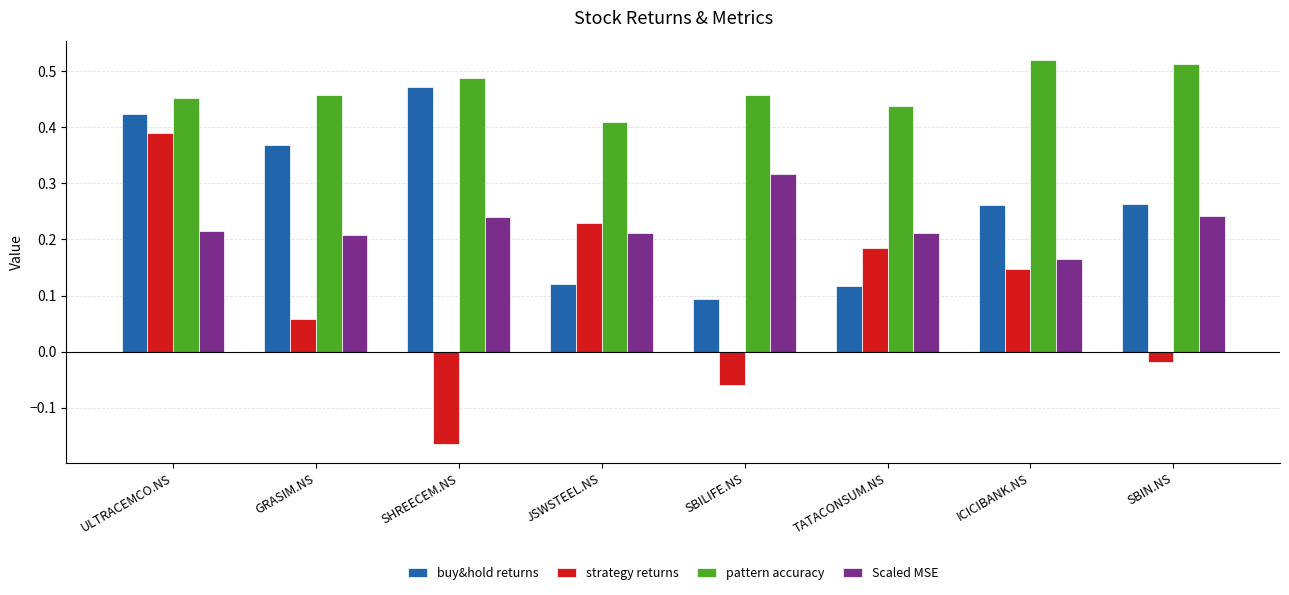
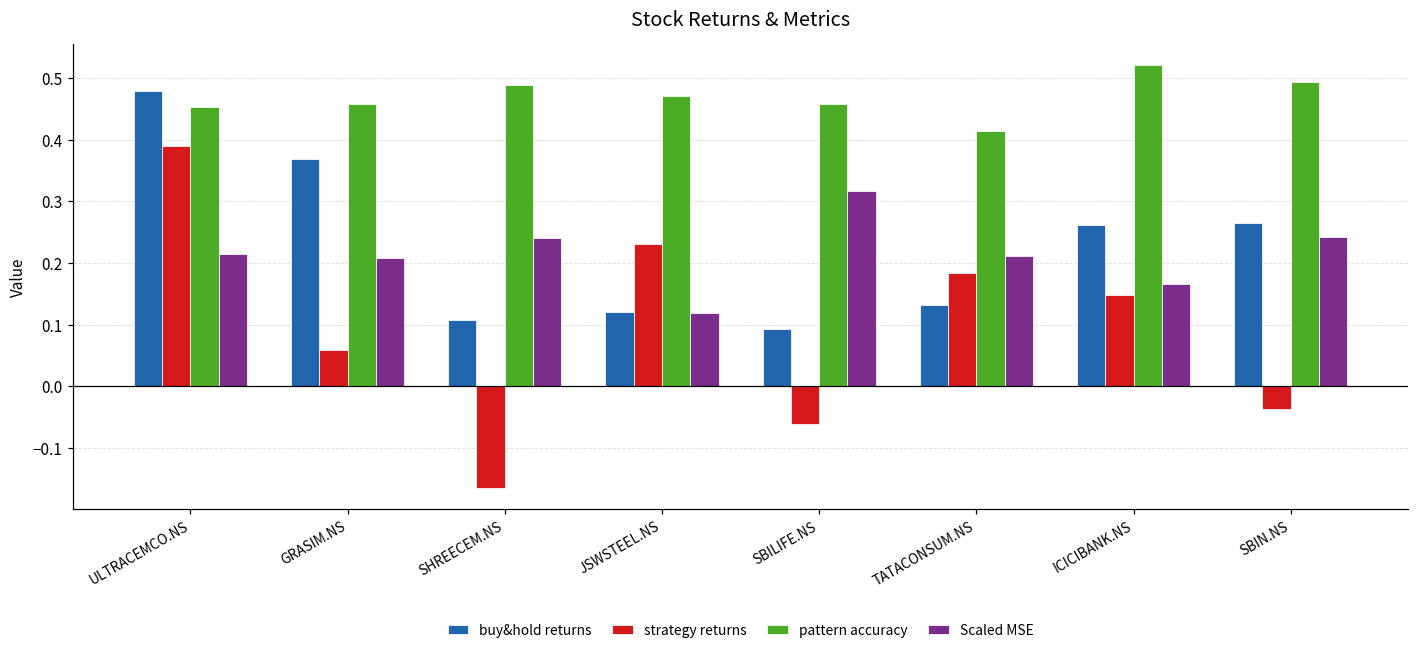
buy&hold returns, ULTRACEMCO.NS: 0.42 -> 0.48
buy&hold returns, SHREECEM.NS: 0.47 -> 0.11
pattern accuracy, JSWSTEEL.NS: 0.41 -> 0.47
Scaled MSE, JSWSTEEL.NS: 0.21 -> 0.12
buy&hold returns, TATACONSUM.NS: 0.12 -> 0.13
pattern accuracy, TATACONSUM.NS: 0.44 -> 0.41
strategy returns, SBIN.NS: -0.02 -> -0.04
pattern accuracy, SBIN.NS: 0.51 -> 0.49
